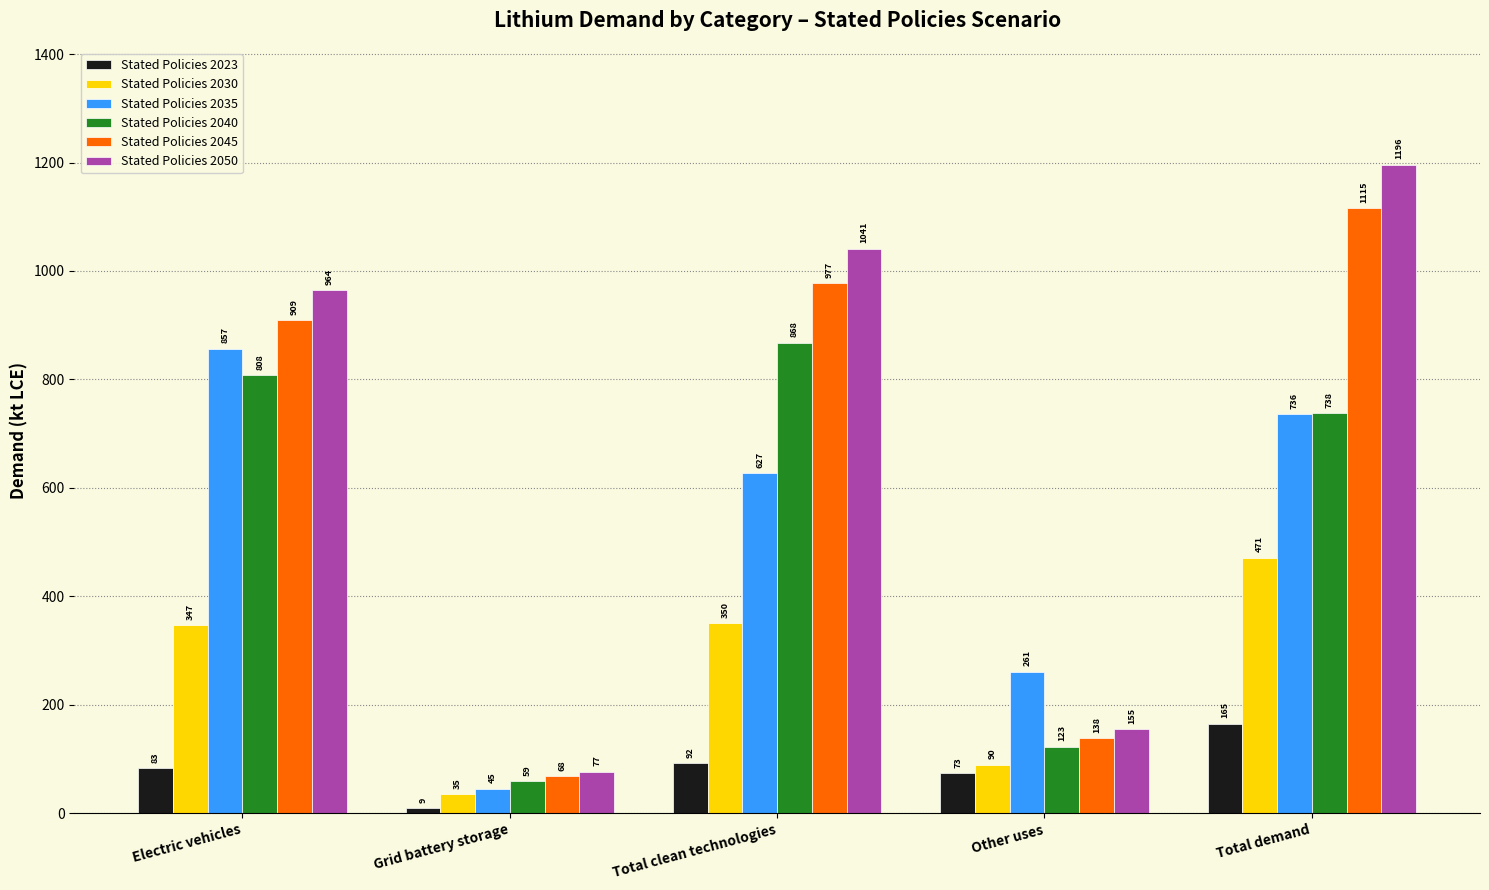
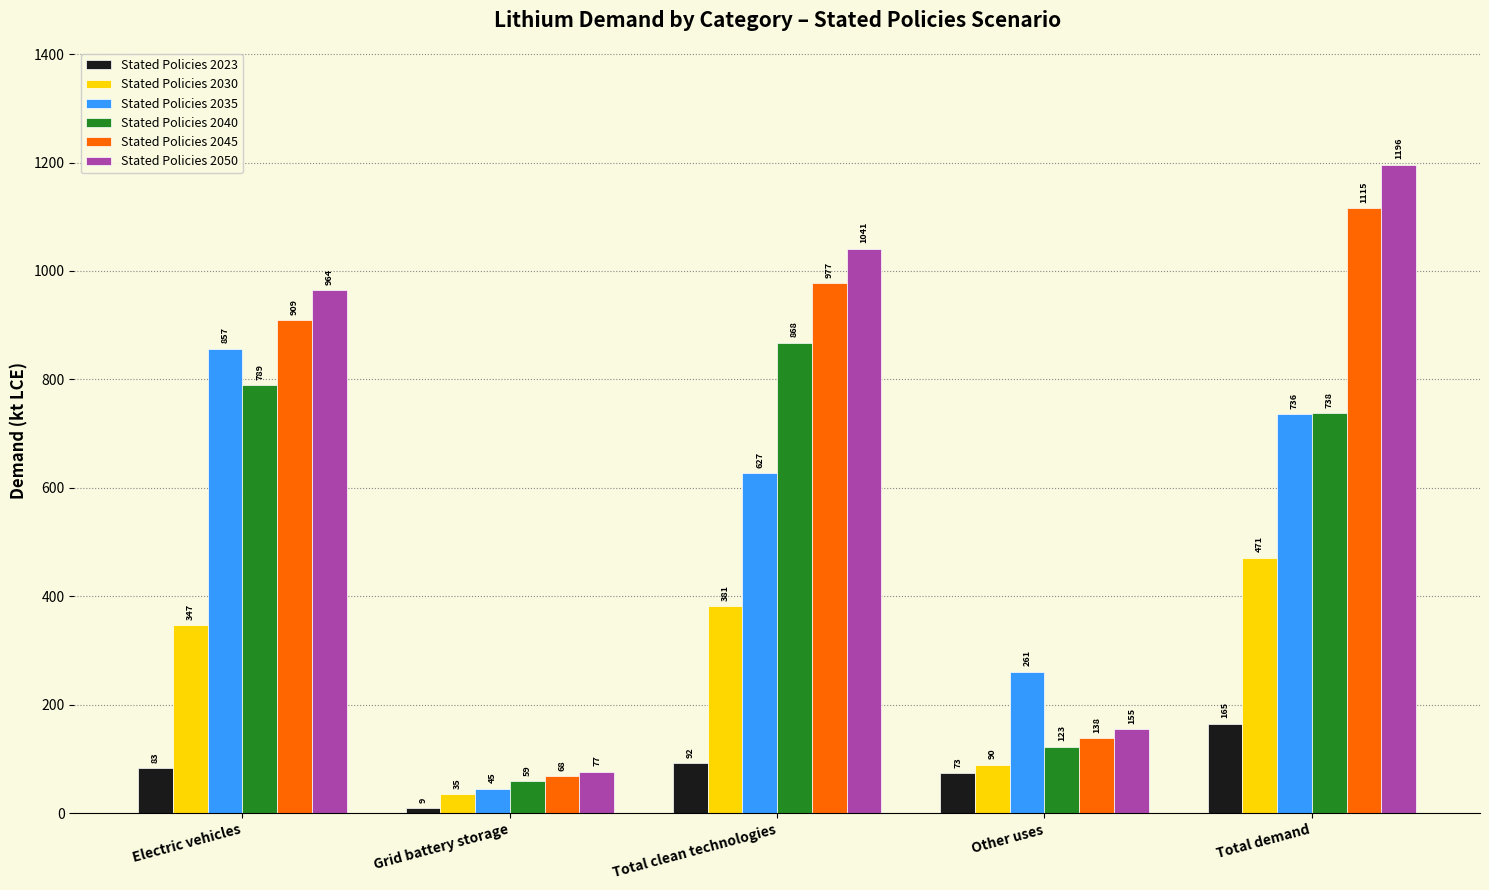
Stated Policies 2040, Electric vehicles: 808 -> 789
Stated Policies 2030, Total clean technologies: 350 -> 381
